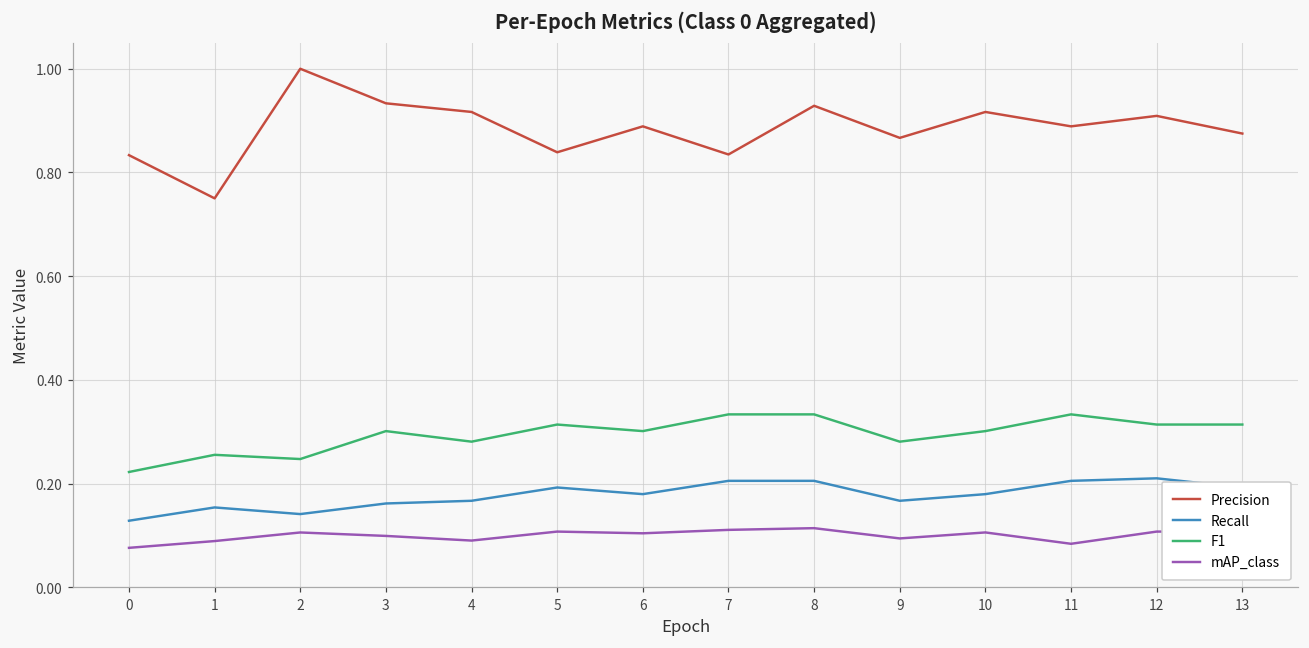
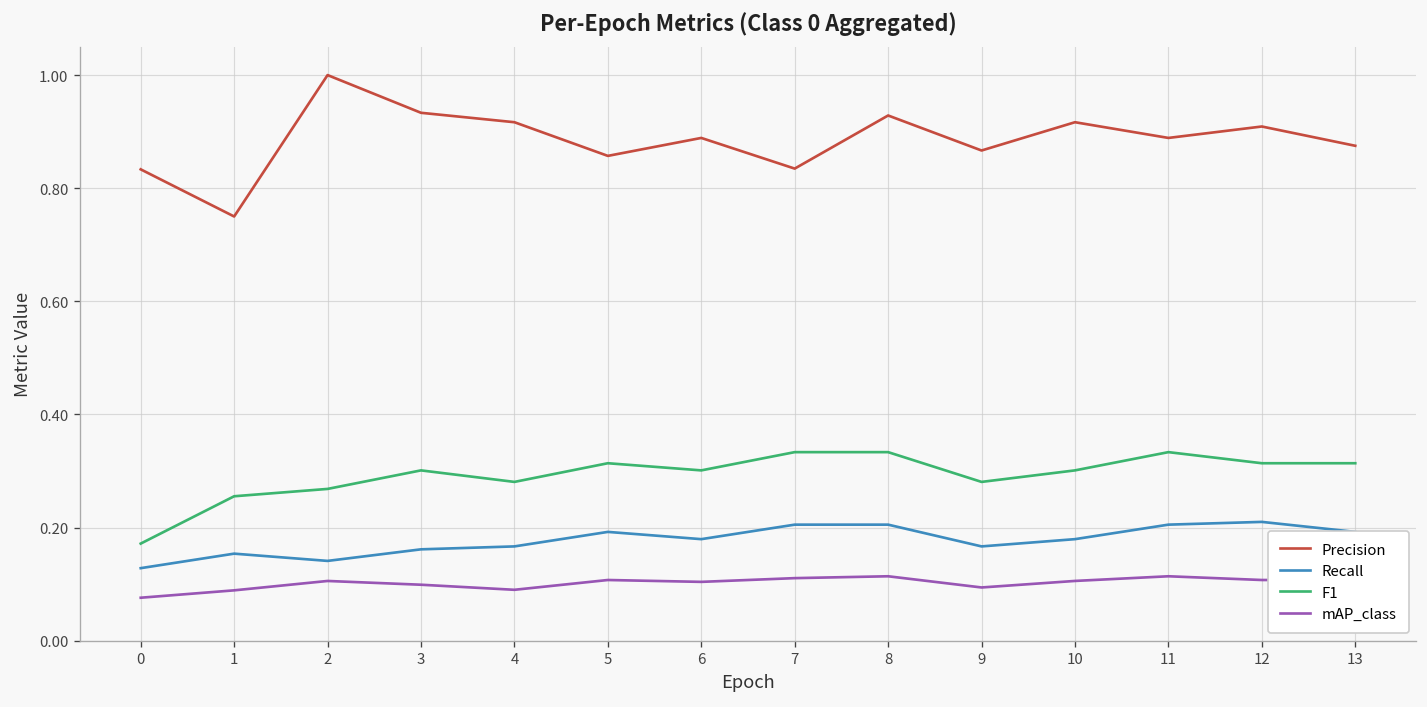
F1, 0: 0.22 -> 0.17
F1, 2: 0.25 -> 0.27
Precision, 5: 0.84 -> 0.86
mAP_class, 11: 0.08 -> 0.11
